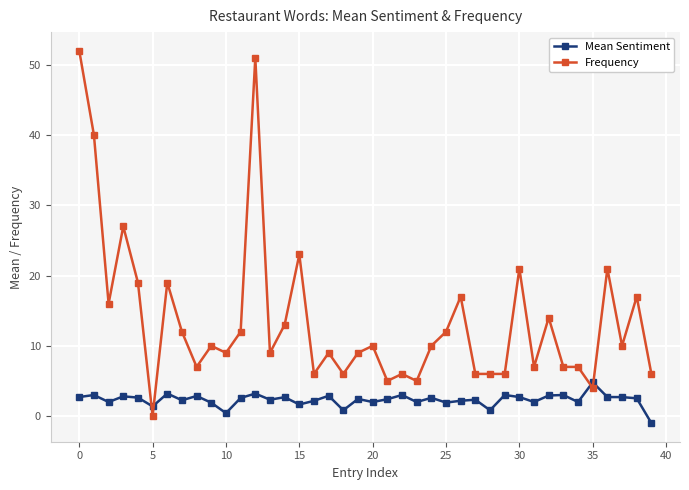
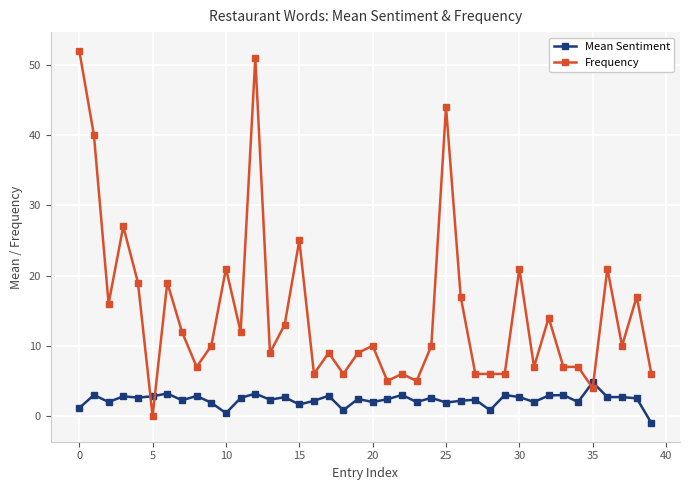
Mean Sentiment, 0: 3 -> 1
Mean Sentiment, 5: 1 -> 3
Frequency, 10: 9 -> 21
Frequency, 15: 23 -> 25
Frequency, 25: 12 -> 44
